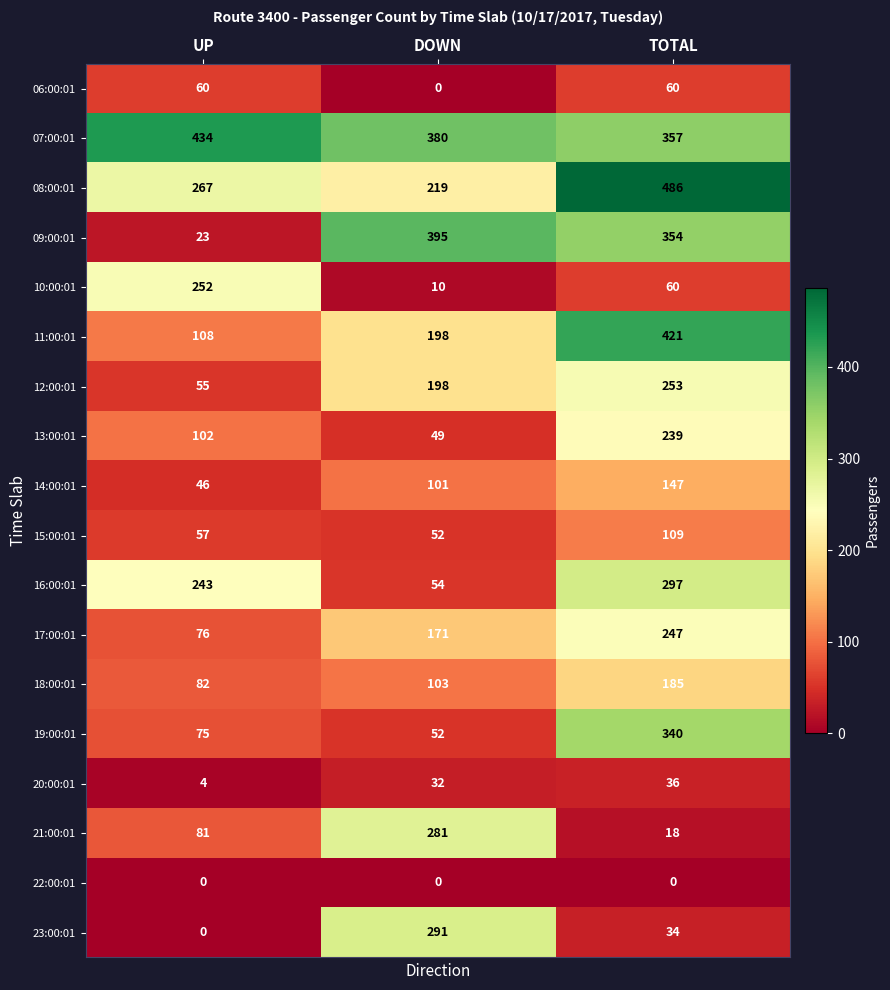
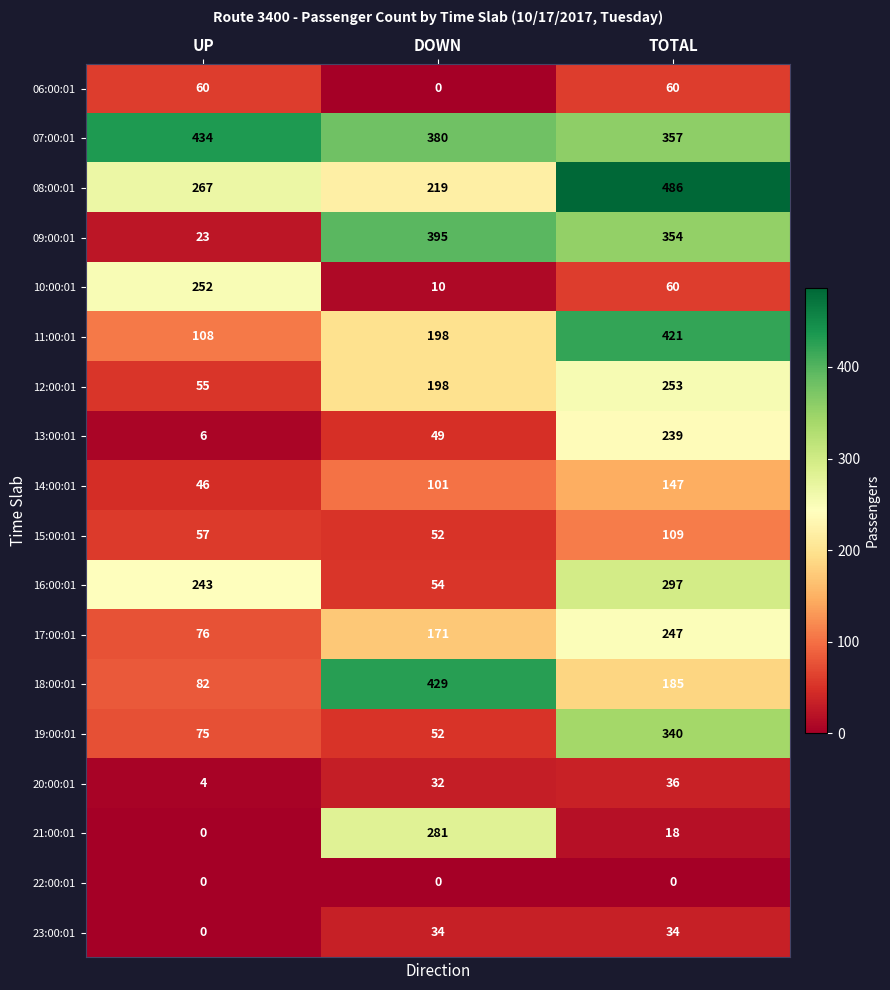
13:00:01, UP: 102 -> 6
18:00:01, DOWN: 103 -> 429
21:00:01, UP: 81 -> 0
23:00:01, DOWN: 291 -> 34
